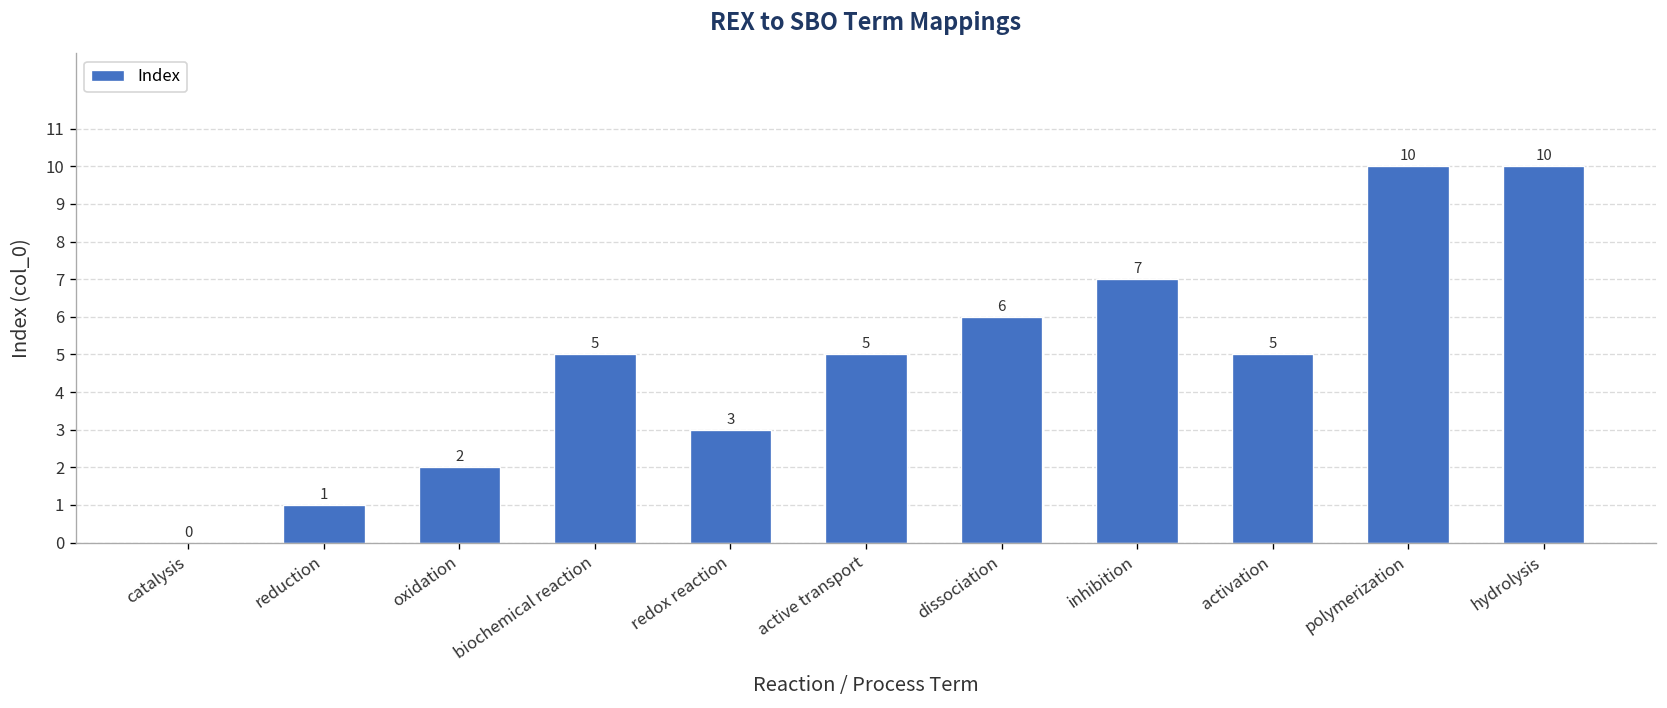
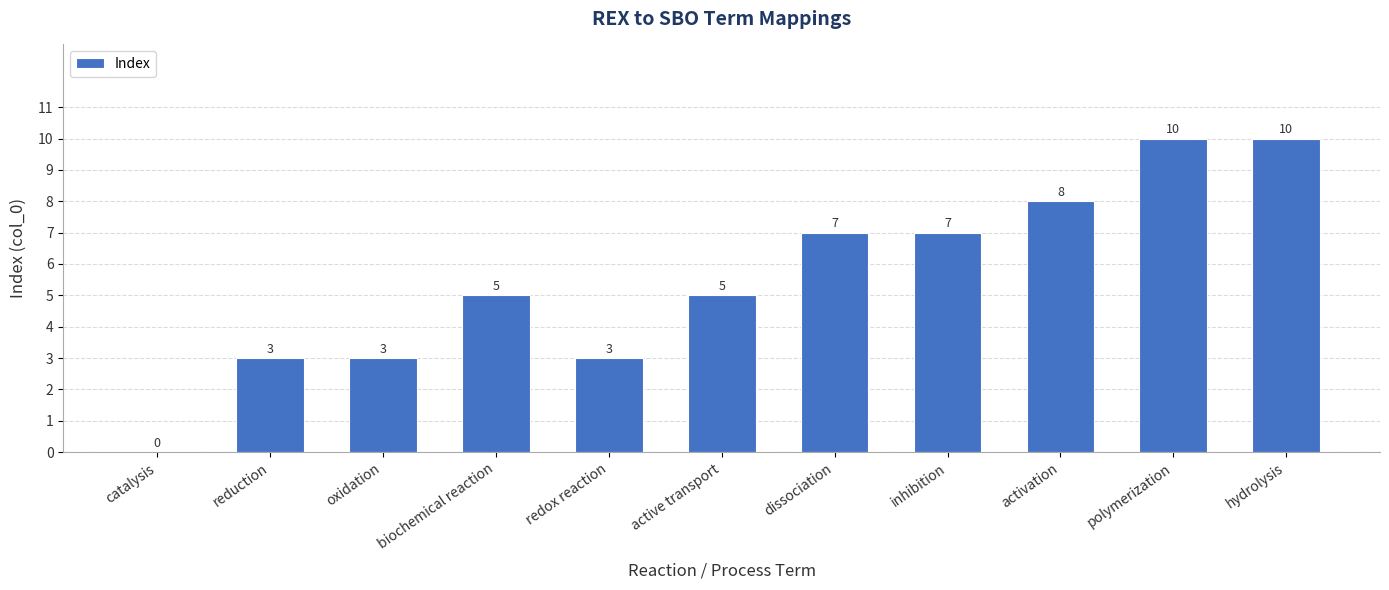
reduction: 1 -> 3
oxidation: 2 -> 3
dissociation: 6 -> 7
activation: 5 -> 8
